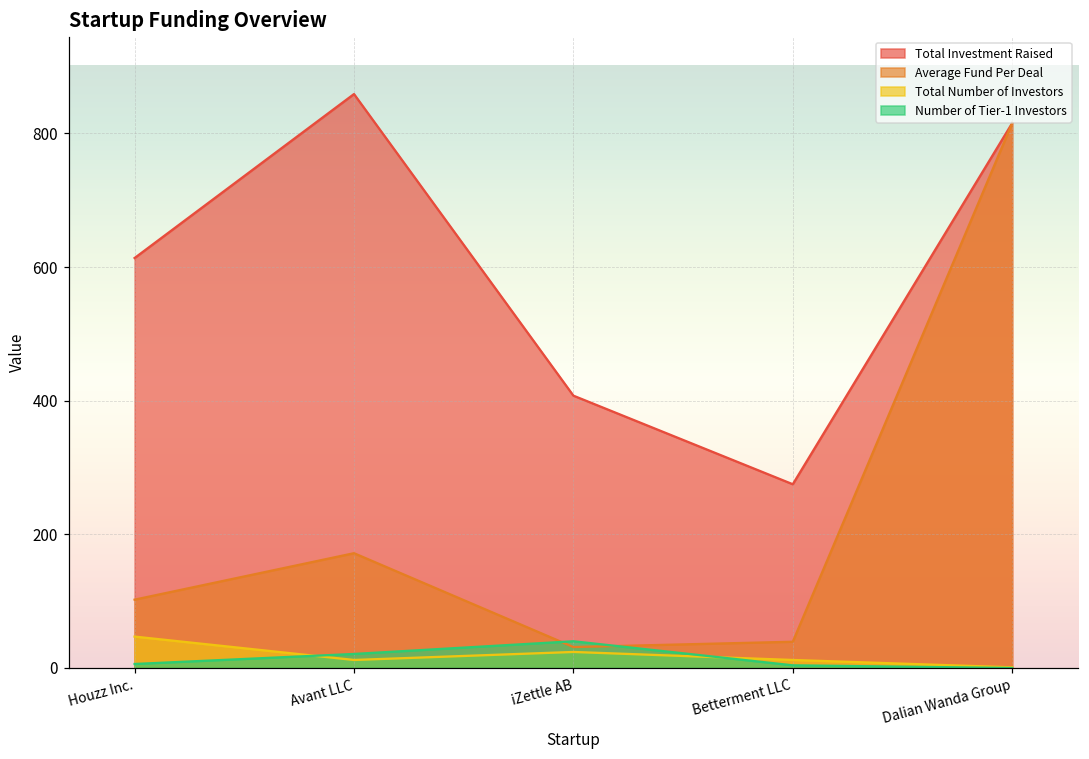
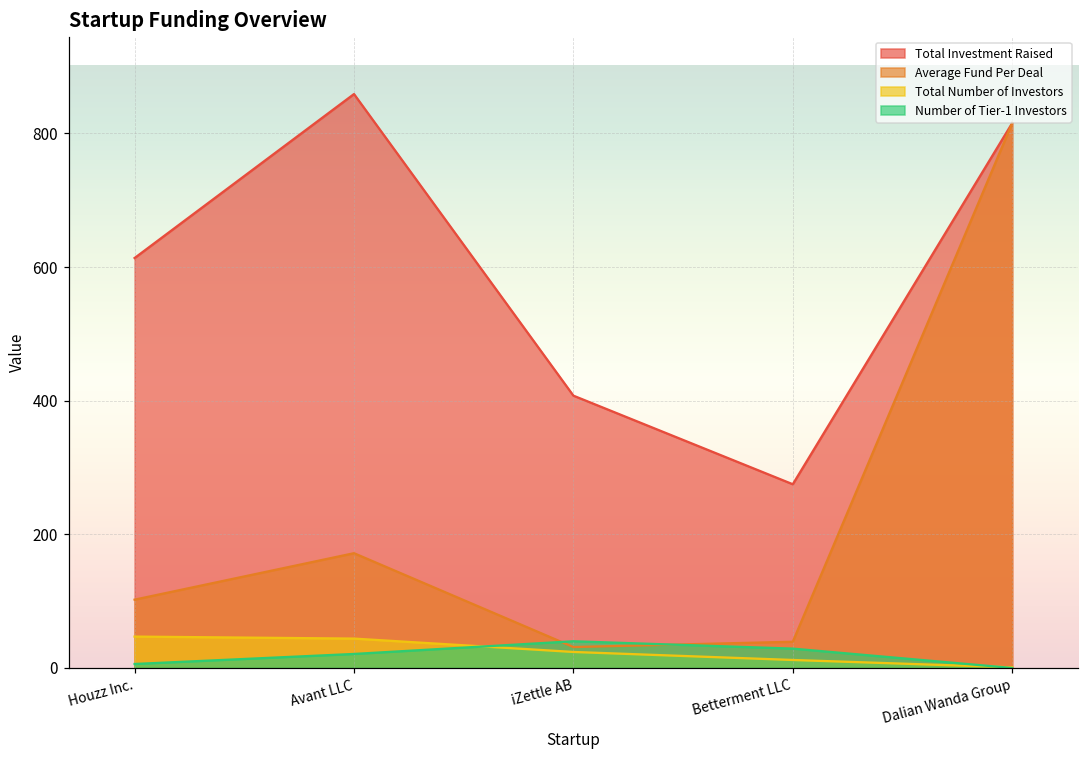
Total Number of Investors, Avant LLC: 10 -> 40
Number of Tier-1 Investors, Betterment LLC: 0 -> 30
